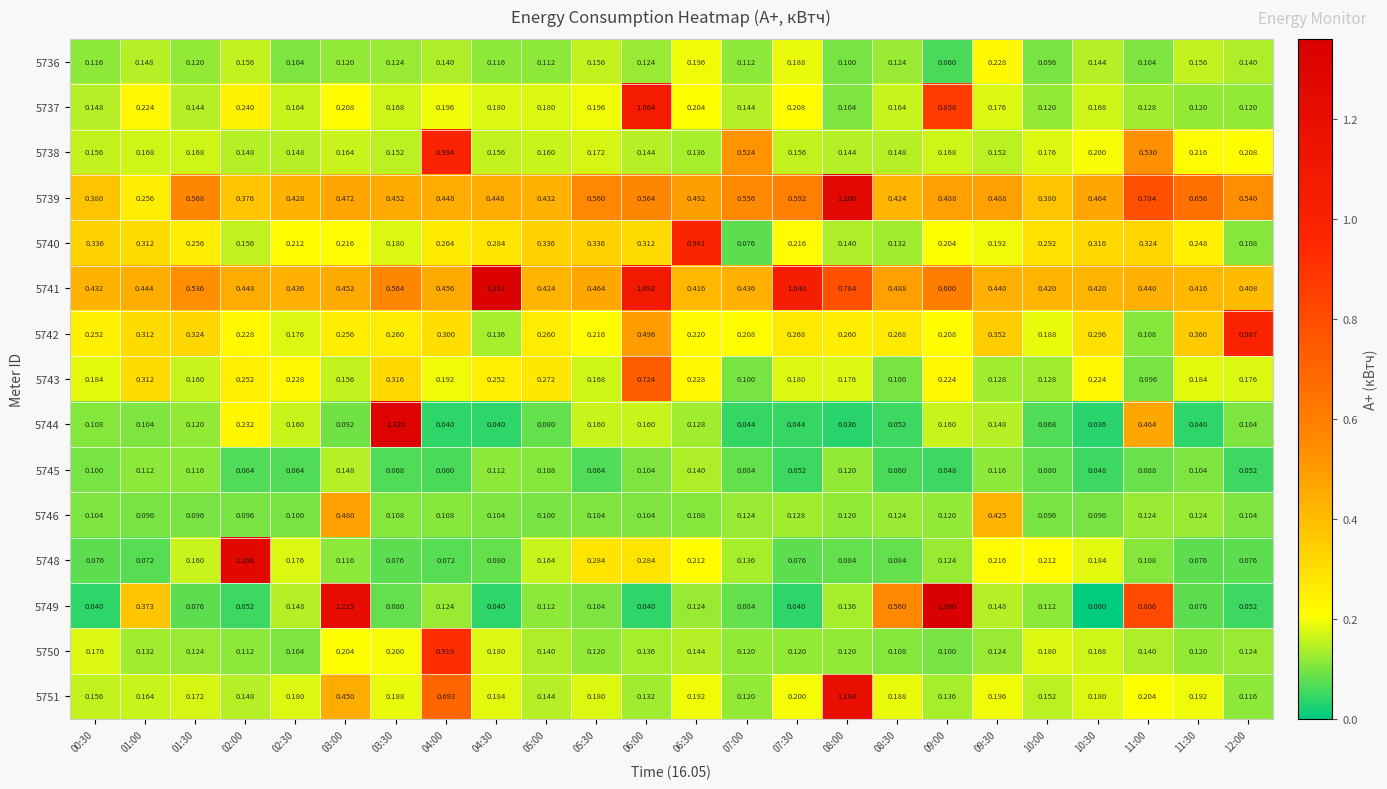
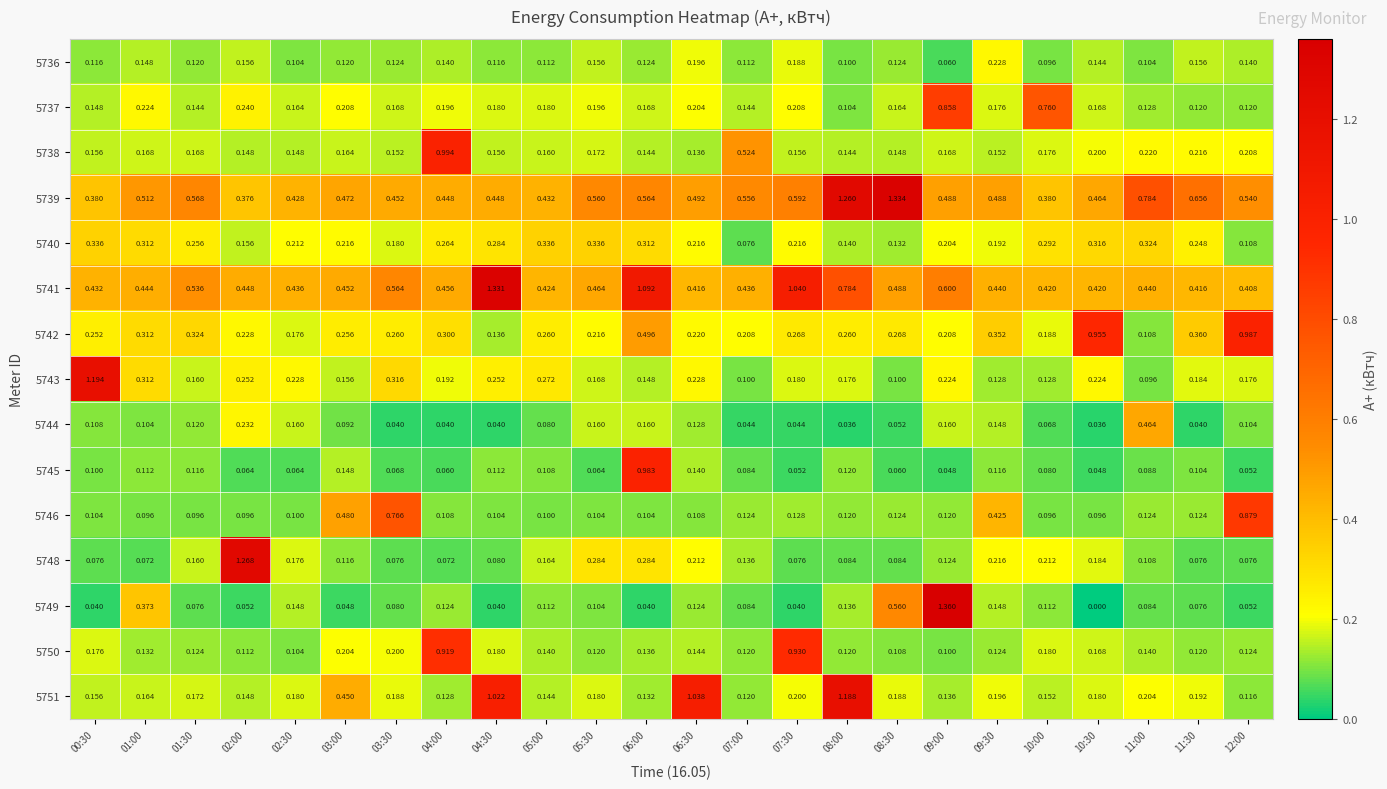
5737, 06:00: 1.064 -> 0.168
5737, 10:00: 0.120 -> 0.760
5738, 11:00: 0.530 -> 0.220
5739, 01:00: 0.256 -> 0.512
5739, 08:30: 0.424 -> 1.334
5740, 06:30: 0.981 -> 0.216
5742, 10:30: 0.296 -> 0.955
5743, 00:30: 0.184 -> 1.194
5743, 06:00: 0.724 -> 0.148
5744, 03:30: 1.320 -> 0.040
5745, 06:00: 0.104 -> 0.983
5746, 03:30: 0.108 -> 0.766
5746, 12:00: 0.104 -> 0.879
5749, 03:00: 1.215 -> 0.048
5749, 11:00: 0.806 -> 0.084
5750, 07:30: 0.120 -> 0.930
5751, 04:00: 0.693 -> 0.128
5751, 04:30: 0.184 -> 1.022
5751, 06:30: 0.192 -> 1.038
